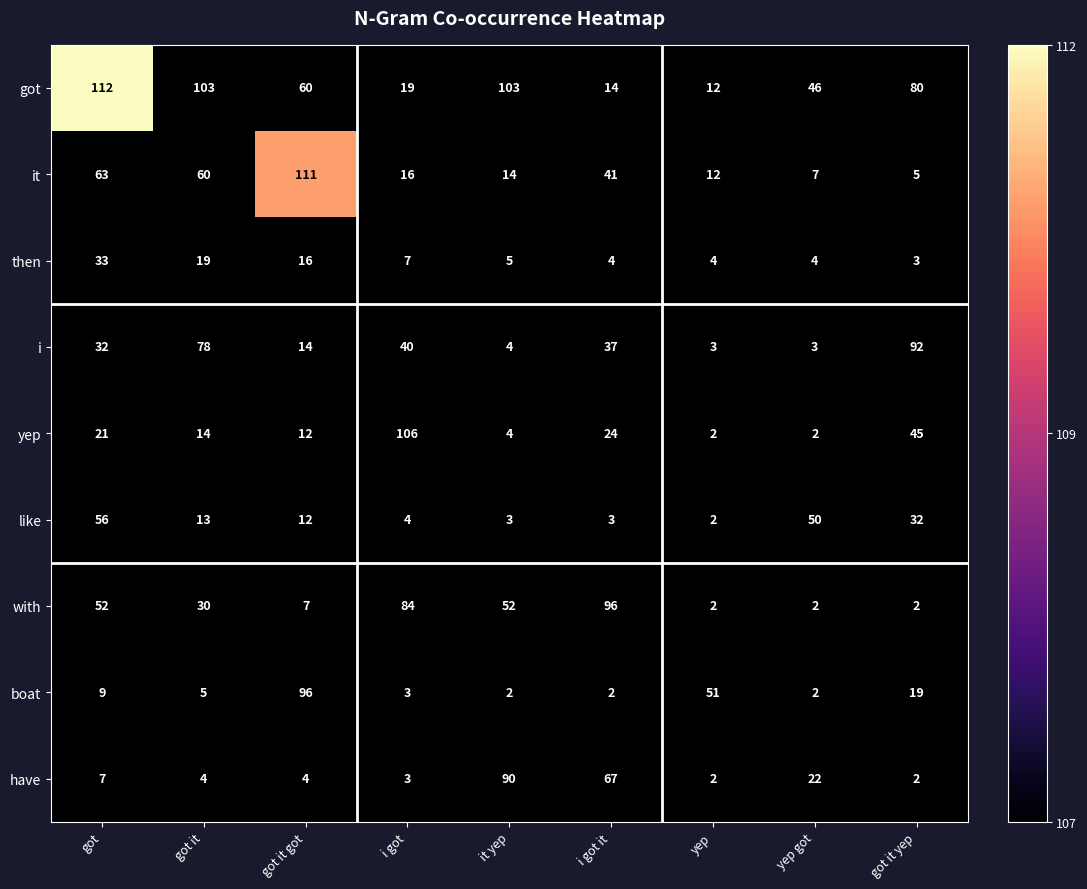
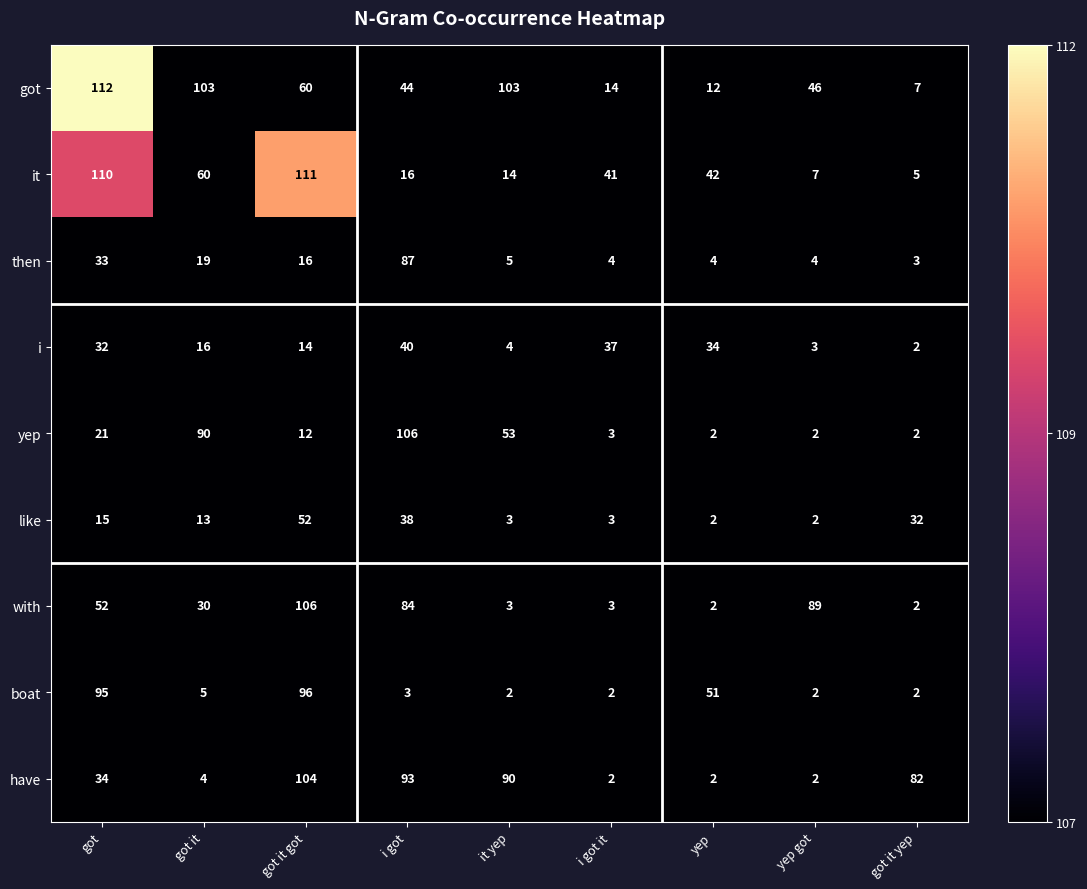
got, i got: 19 -> 44
got, got it yep: 80 -> 7
it, got: 63 -> 110
it, yep: 12 -> 42
then, i got: 7 -> 87
i, got it: 78 -> 16
i, yep: 3 -> 34
i, got it yep: 92 -> 2
yep, got it: 14 -> 90
yep, it yep: 4 -> 53
yep, i got it: 24 -> 3
yep, got it yep: 45 -> 2
like, got: 56 -> 15
like, got it got: 12 -> 52
like, i got: 4 -> 38
like, yep got: 50 -> 2
with, got it got: 7 -> 106
with, it yep: 52 -> 3
with, i got it: 96 -> 3
with, yep got: 2 -> 89
boat, got: 9 -> 95
boat, got it yep: 19 -> 2
have, got: 7 -> 34
have, got it got: 4 -> 104
have, i got: 3 -> 93
have, i got it: 67 -> 2
have, yep got: 22 -> 2
have, got it yep: 2 -> 82
